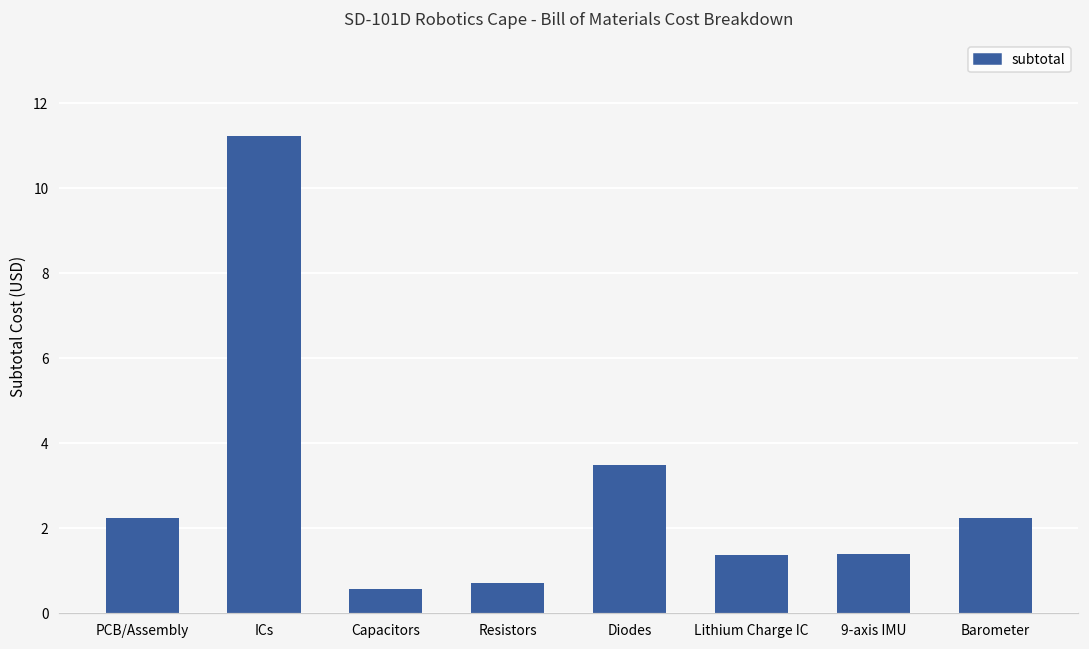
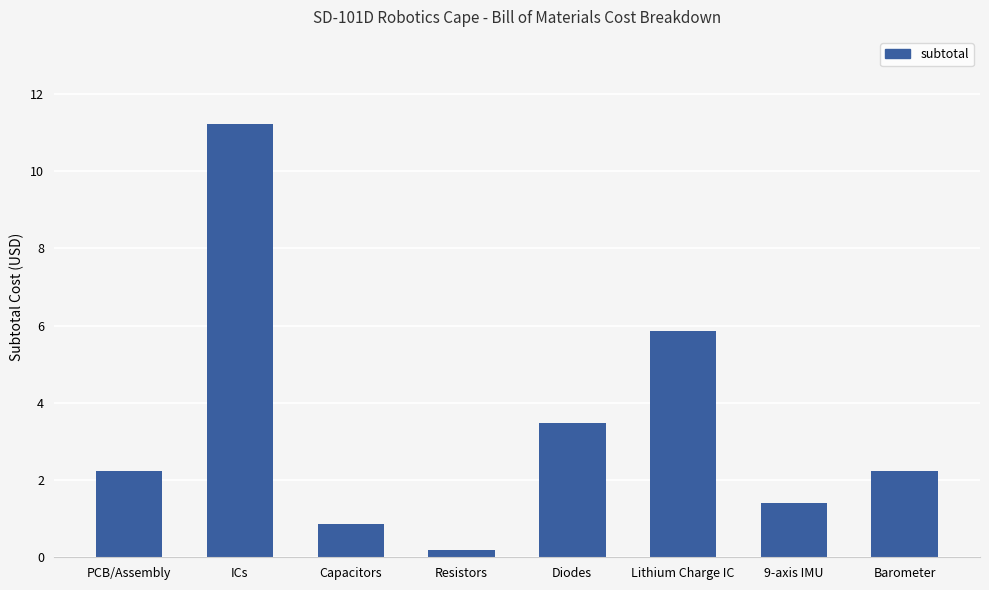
Capacitors: 0.6 -> 0.9
Resistors: 0.7 -> 0.2
Lithium Charge IC: 1.4 -> 5.9
